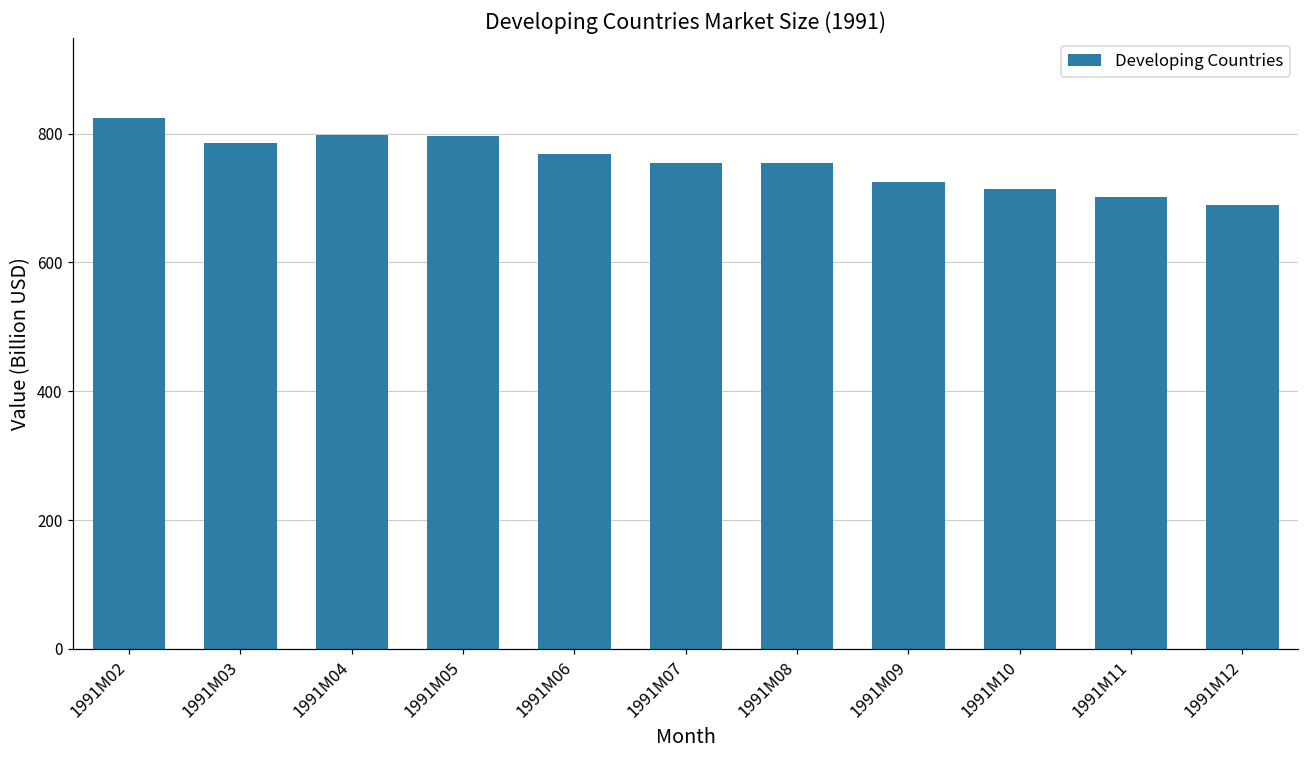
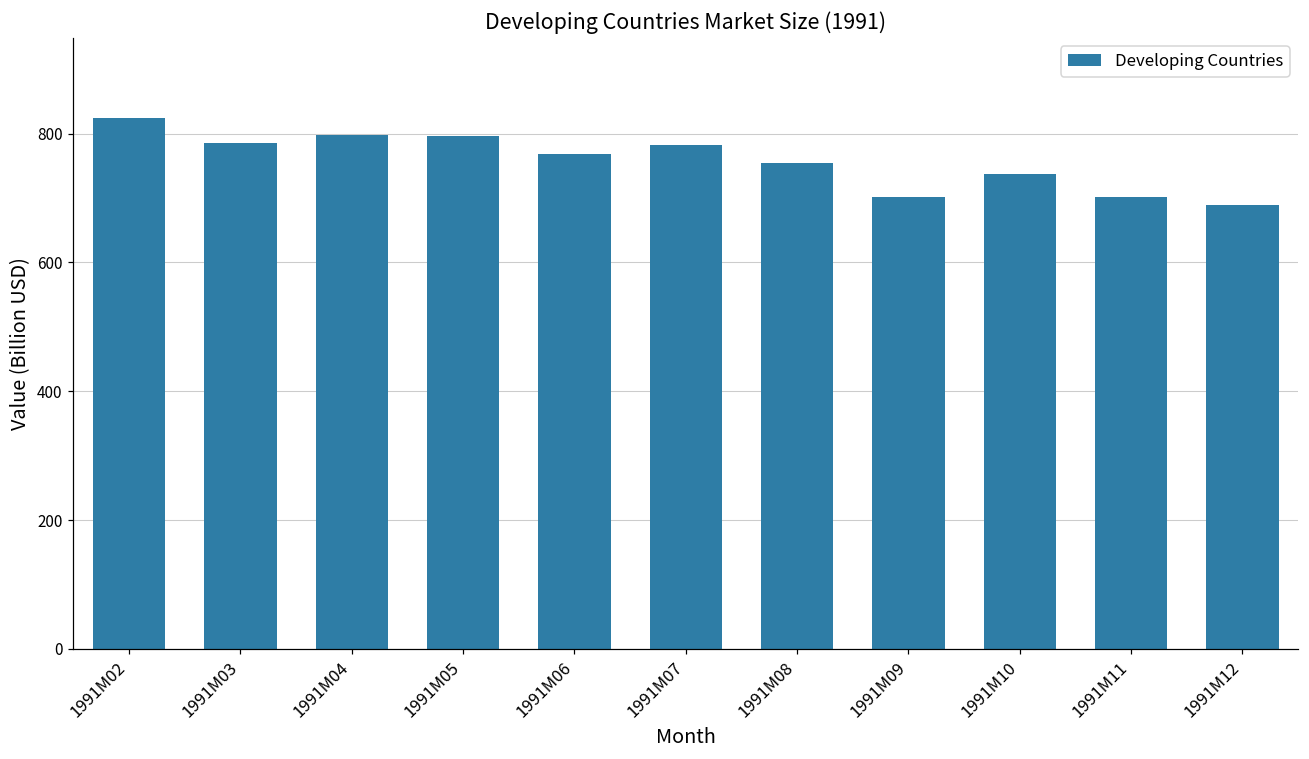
1991M07: 750 -> 780
1991M09: 730 -> 700
1991M10: 710 -> 740
